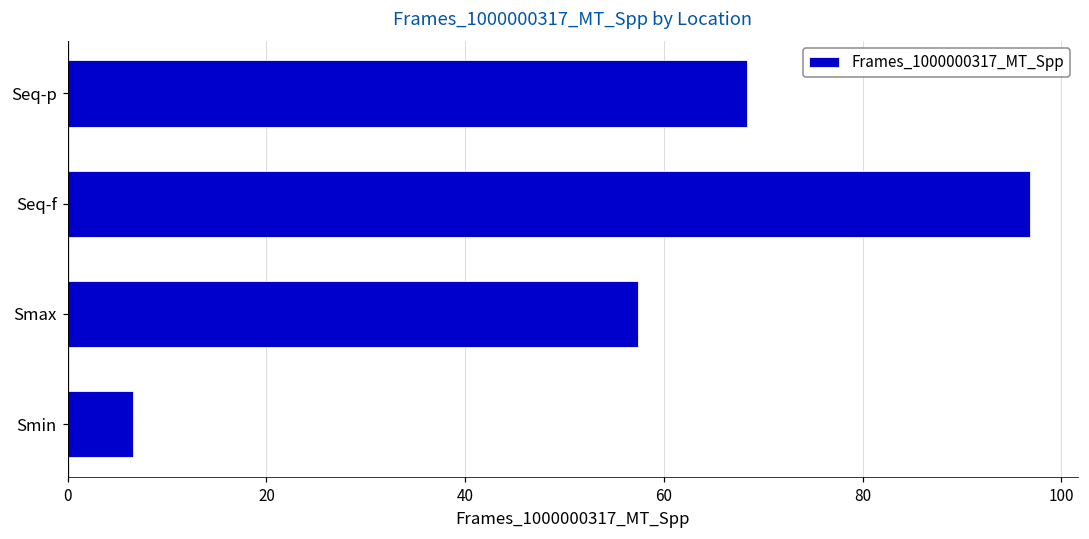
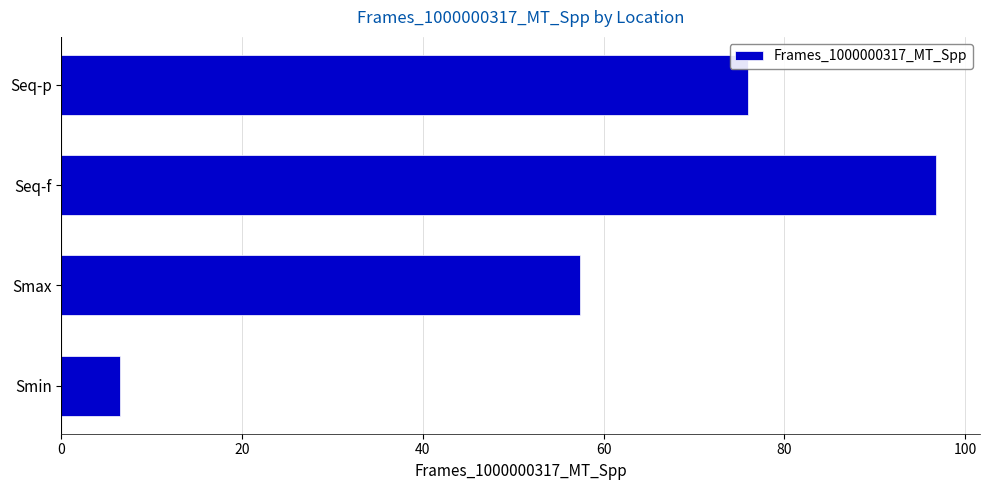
Seq-p: 68 -> 76
